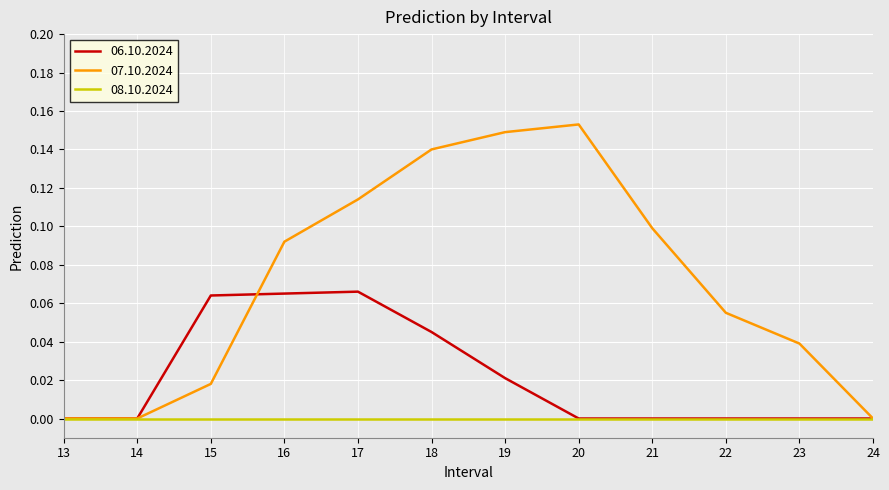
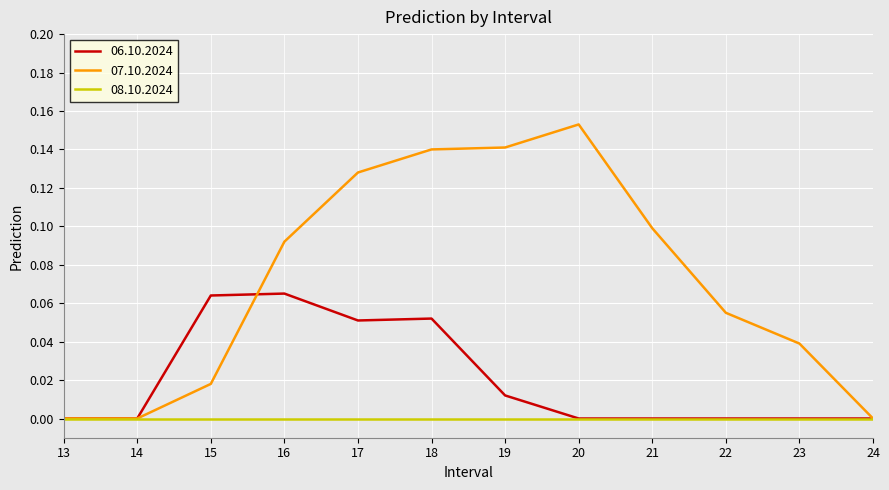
06.10.2024, 17: 0.066 -> 0.051
07.10.2024, 17: 0.114 -> 0.128
06.10.2024, 18: 0.045 -> 0.052
06.10.2024, 19: 0.021 -> 0.012
07.10.2024, 19: 0.149 -> 0.141
